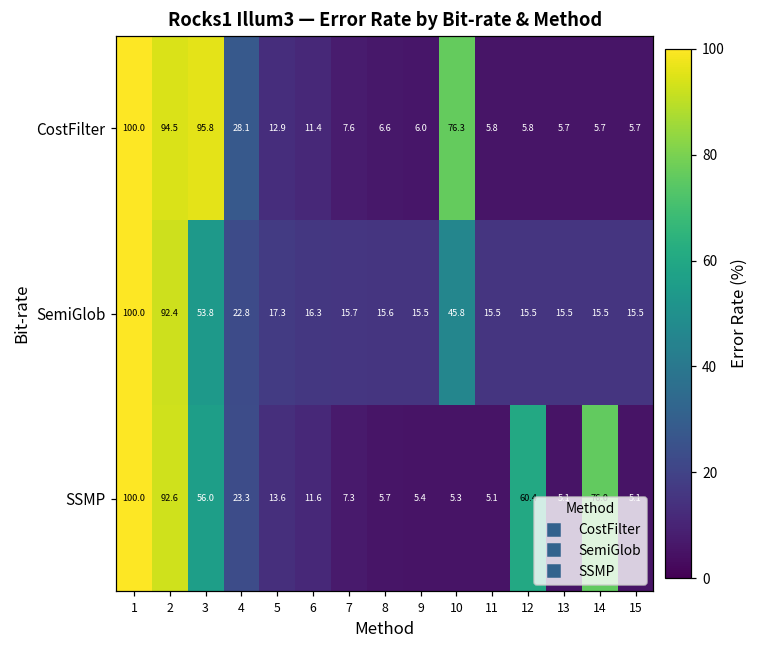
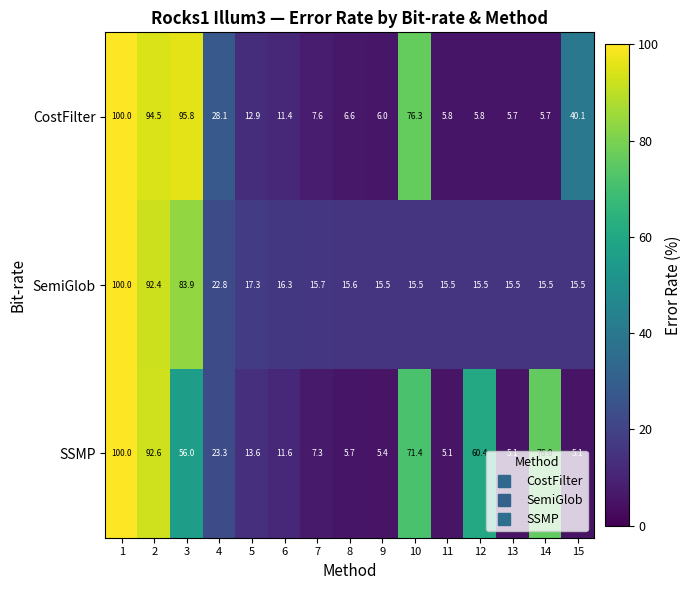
CostFilter, 15: 5.7 -> 40.1
SemiGlob, 3: 53.8 -> 83.9
SemiGlob, 10: 45.8 -> 15.5
SSMP, 10: 5.3 -> 71.4
